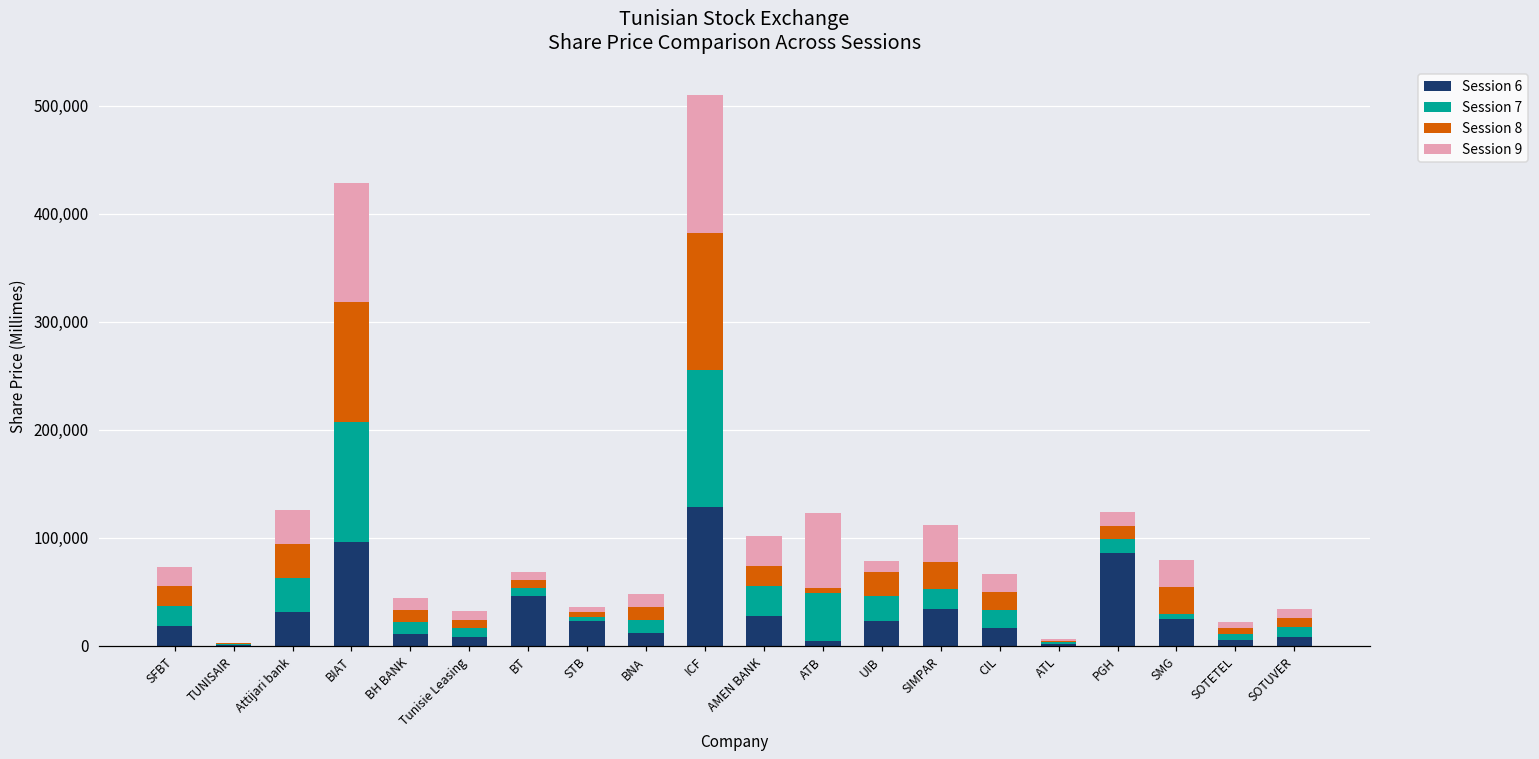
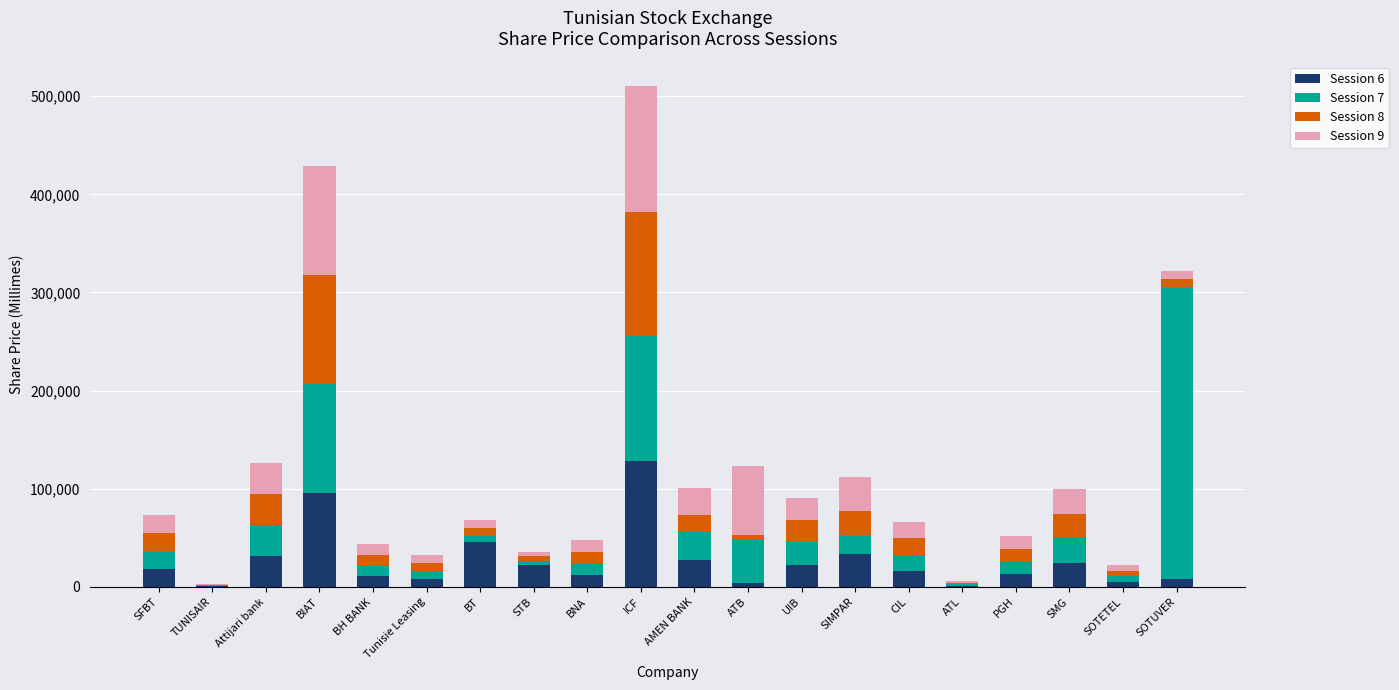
Session 9, UIB: 10,000 -> 20,000
Session 6, PGH: 90,000 -> 10,000
Session 7, SMG: 10,000 -> 30,000
Session 7, SOTUVER: 10,000 -> 300,000
